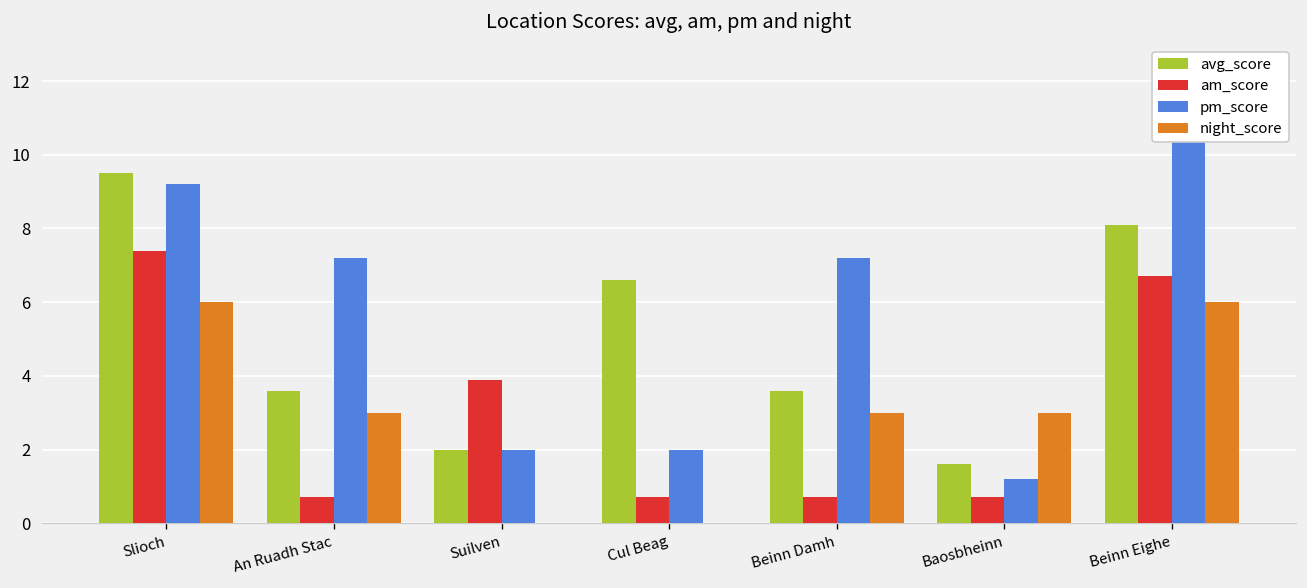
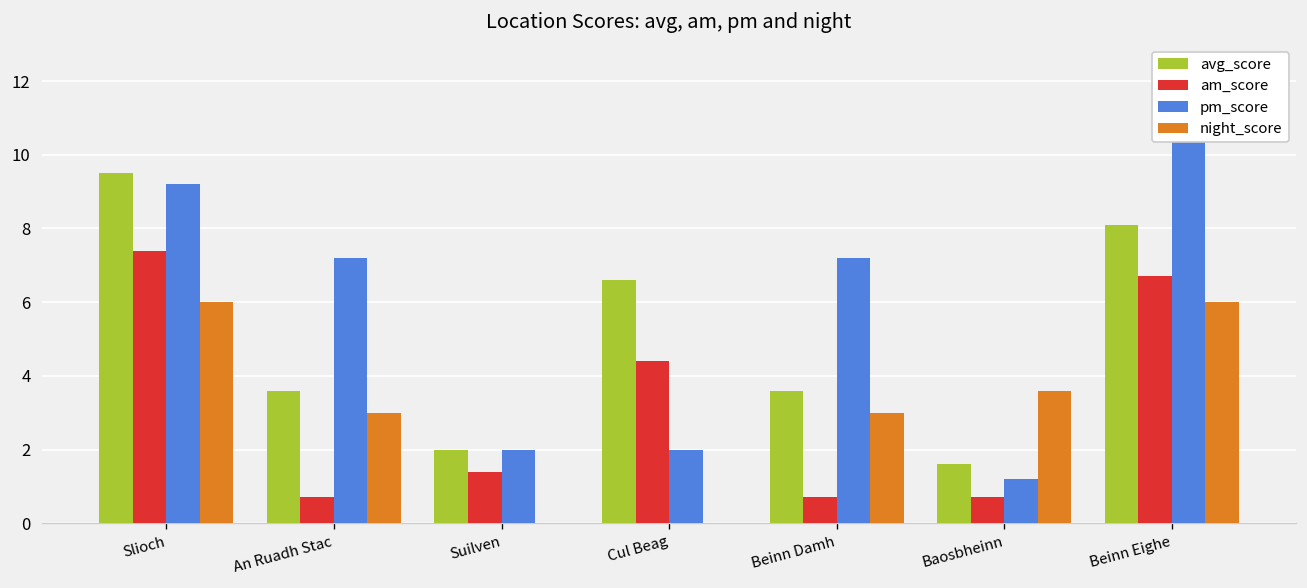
am_score, Suilven: 3.9 -> 1.4
am_score, Cul Beag: 0.7 -> 4.4
night_score, Baosbheinn: 3.0 -> 3.6
